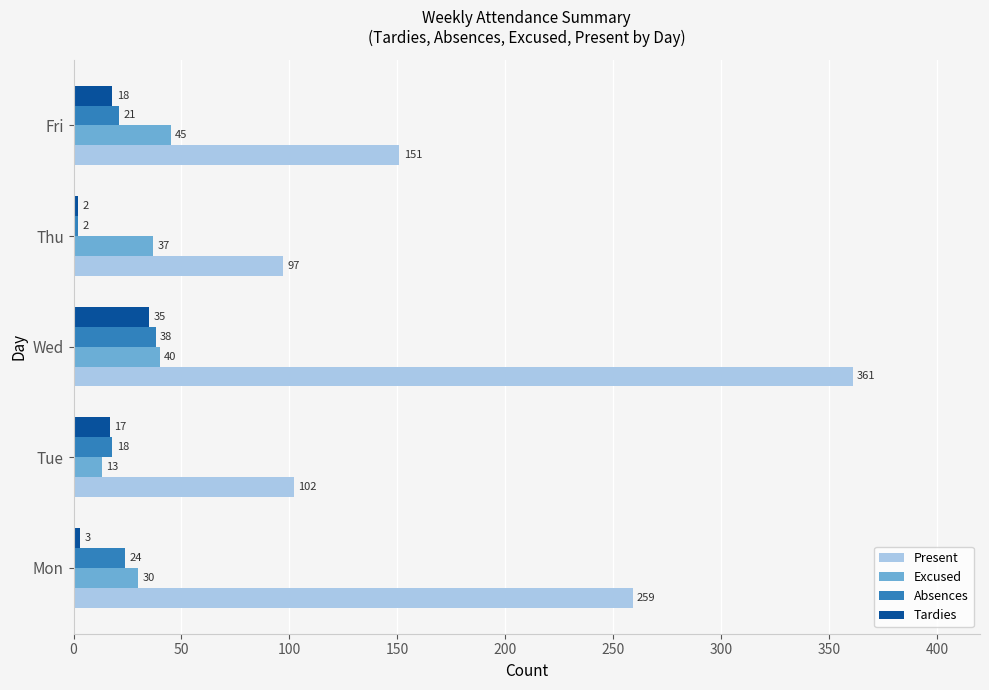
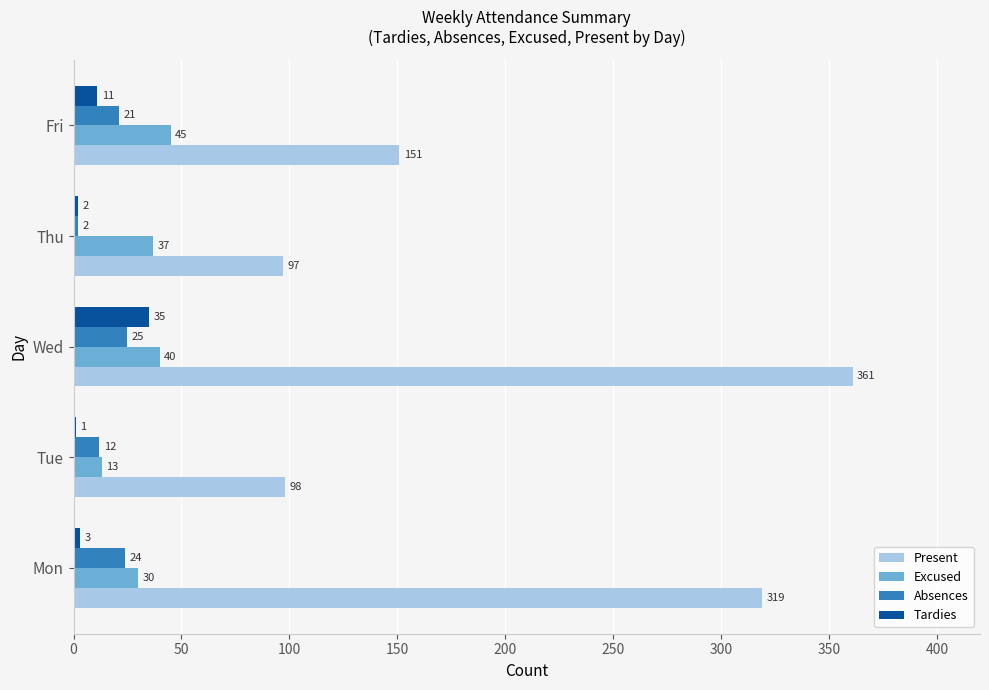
Tardies, Fri: 18 -> 11
Absences, Wed: 38 -> 25
Tardies, Tue: 17 -> 1
Absences, Tue: 18 -> 12
Present, Tue: 102 -> 98
Present, Mon: 259 -> 319
